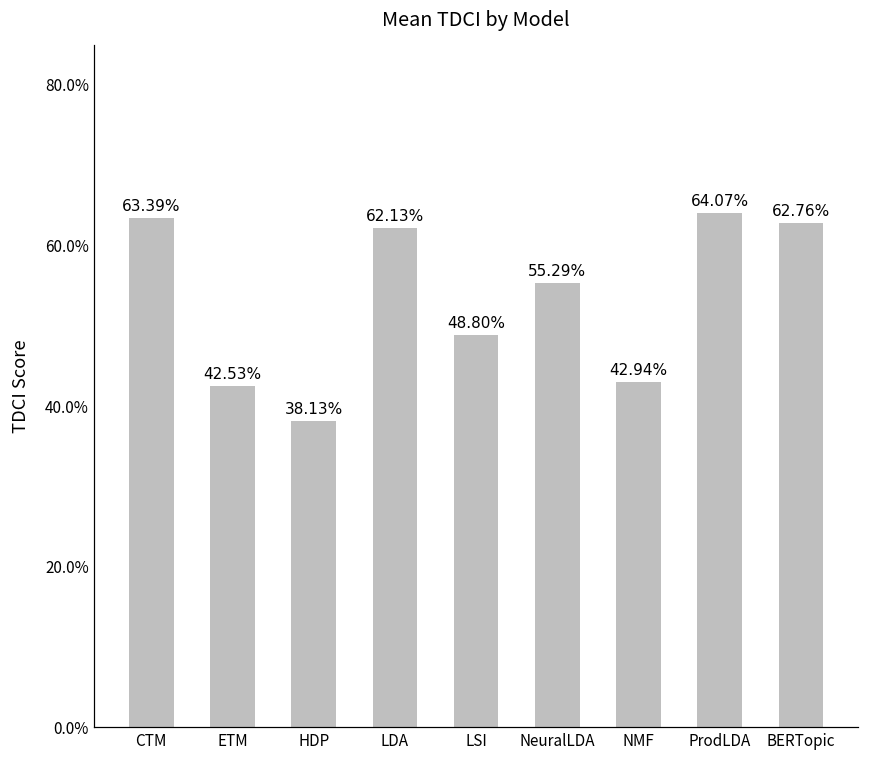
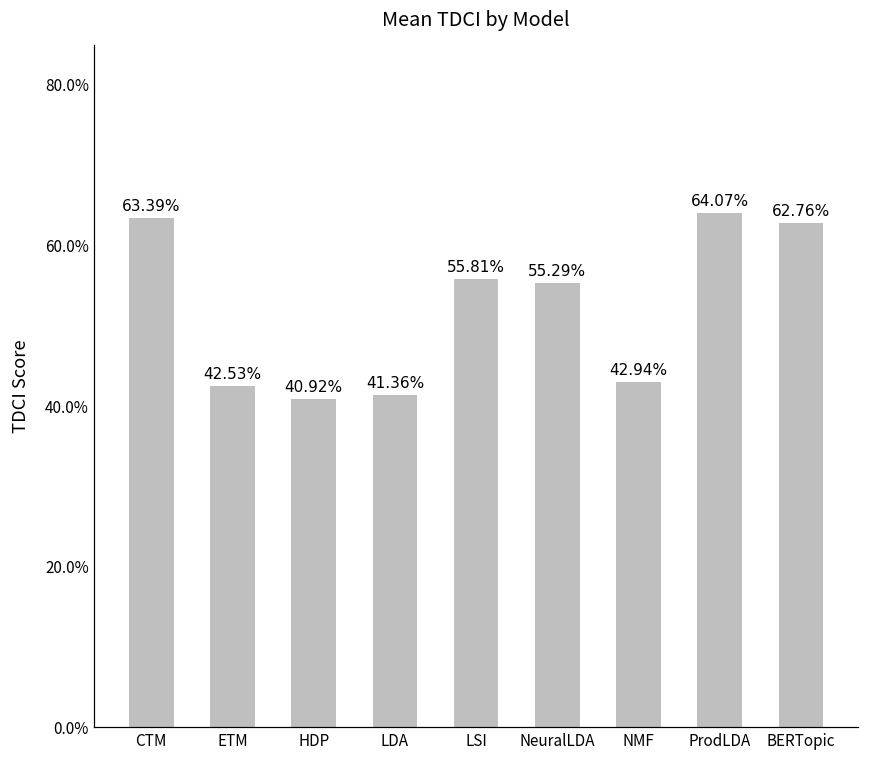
HDP: 38.13% -> 40.92%
LDA: 62.13% -> 41.36%
LSI: 48.80% -> 55.81%
